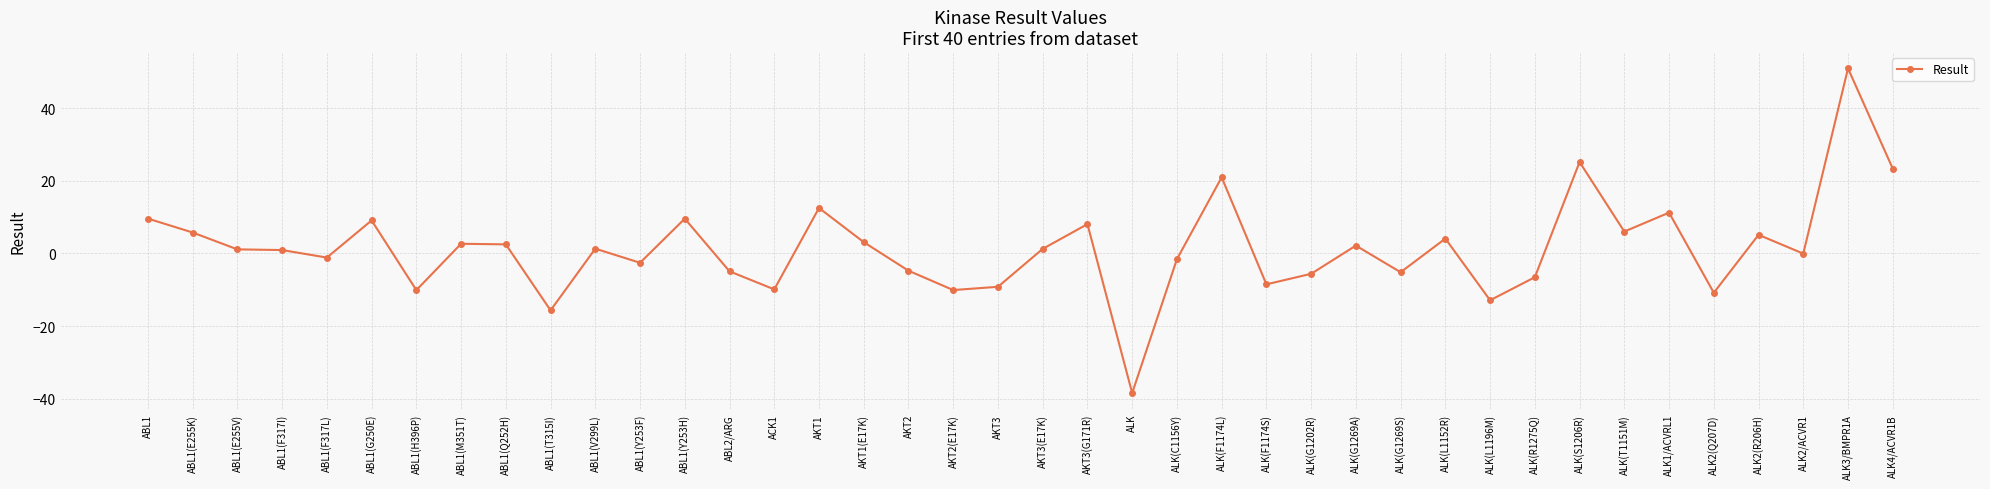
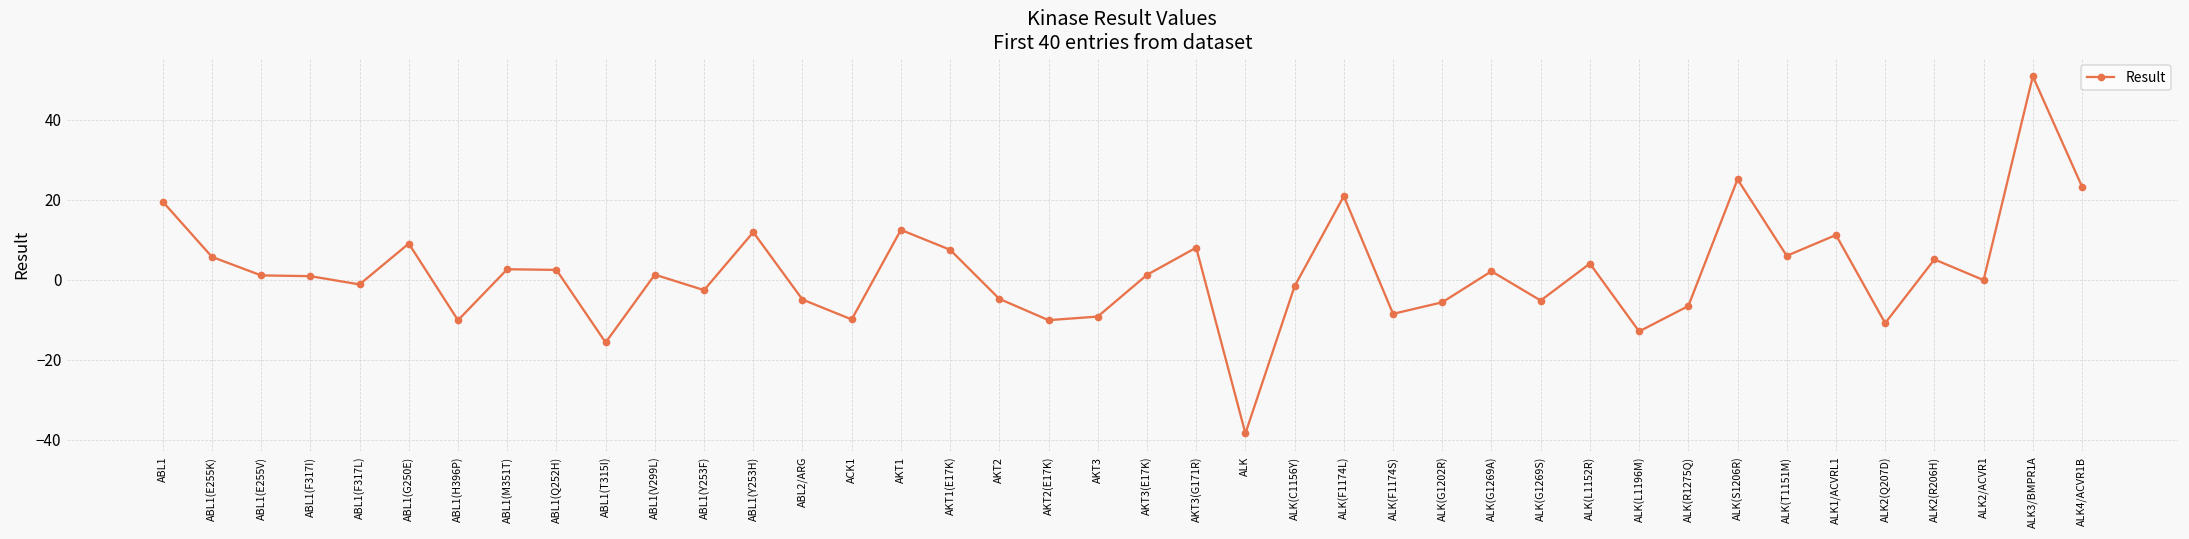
ABL1: 10 -> 20
ABL1(Y253H): 10 -> 12
AKT1(E17K): 3 -> 8
